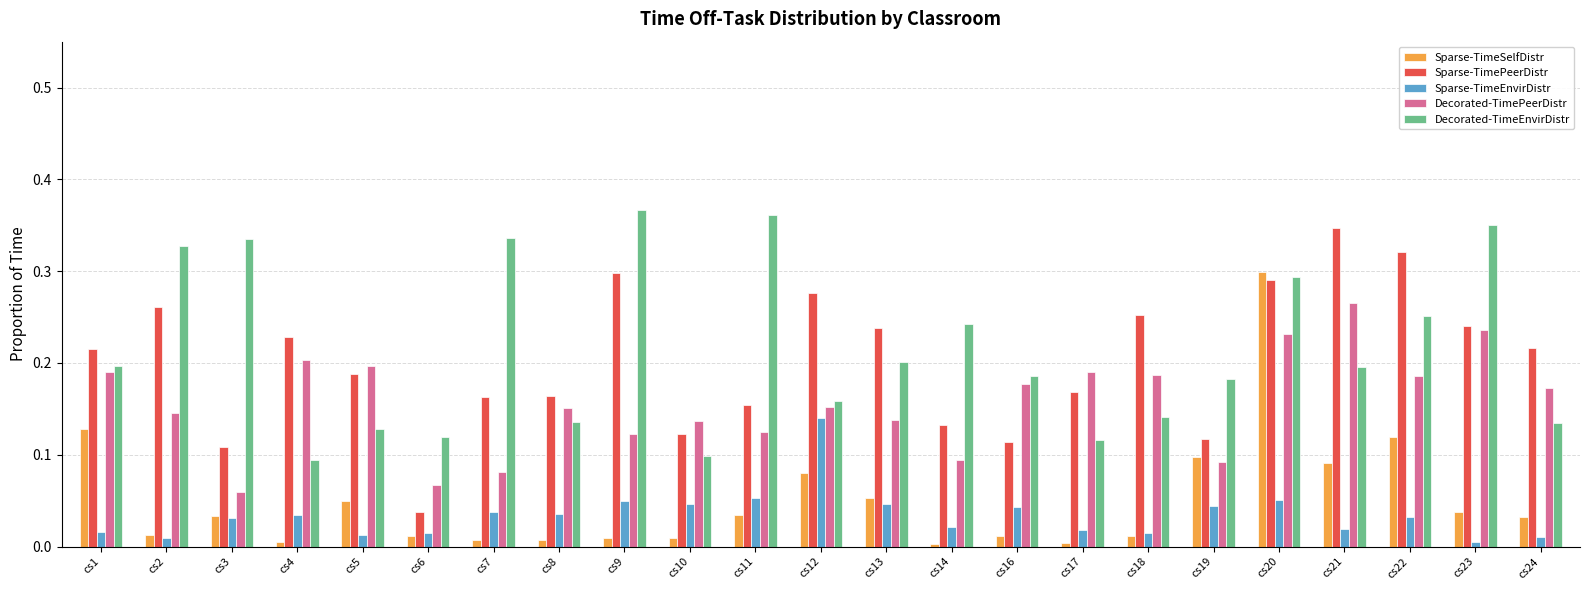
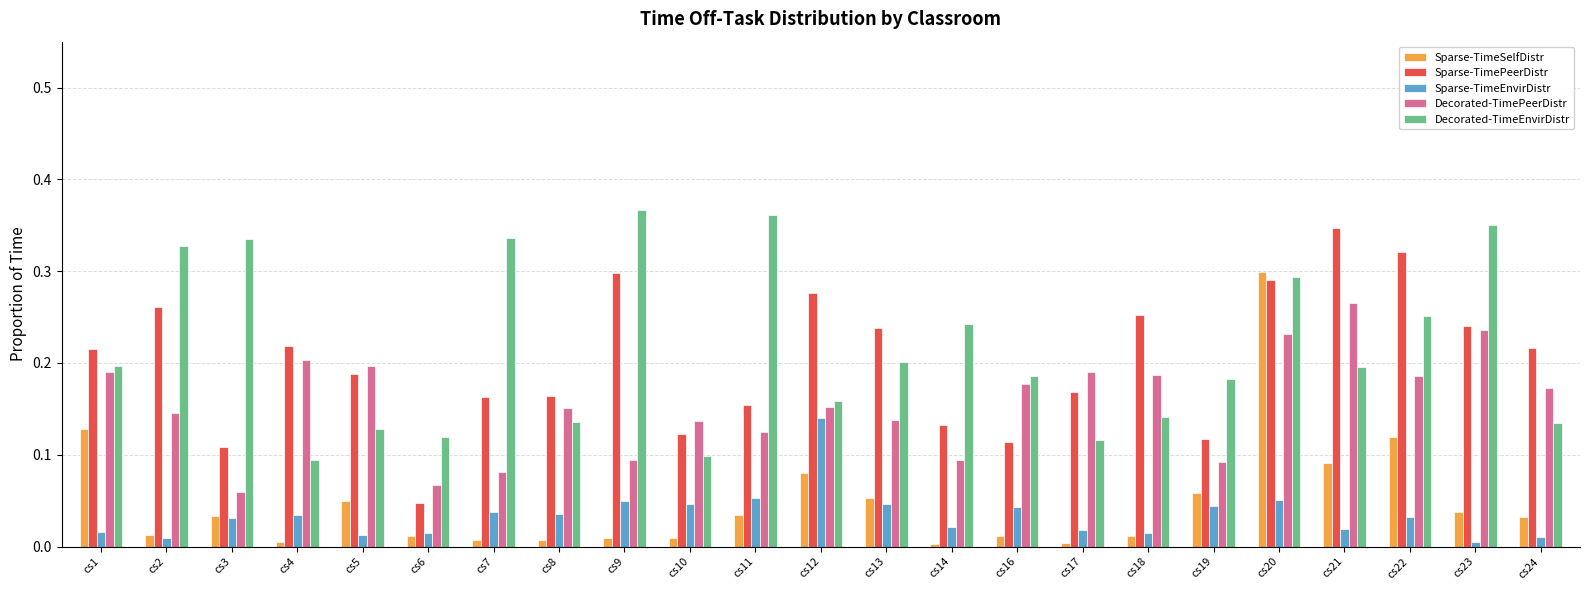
Sparse-TimePeerDistr, cs4: 0.23 -> 0.22
Sparse-TimePeerDistr, cs6: 0.04 -> 0.05
Decorated-TimePeerDistr, cs9: 0.12 -> 0.09
Sparse-TimeSelfDistr, cs19: 0.10 -> 0.06
